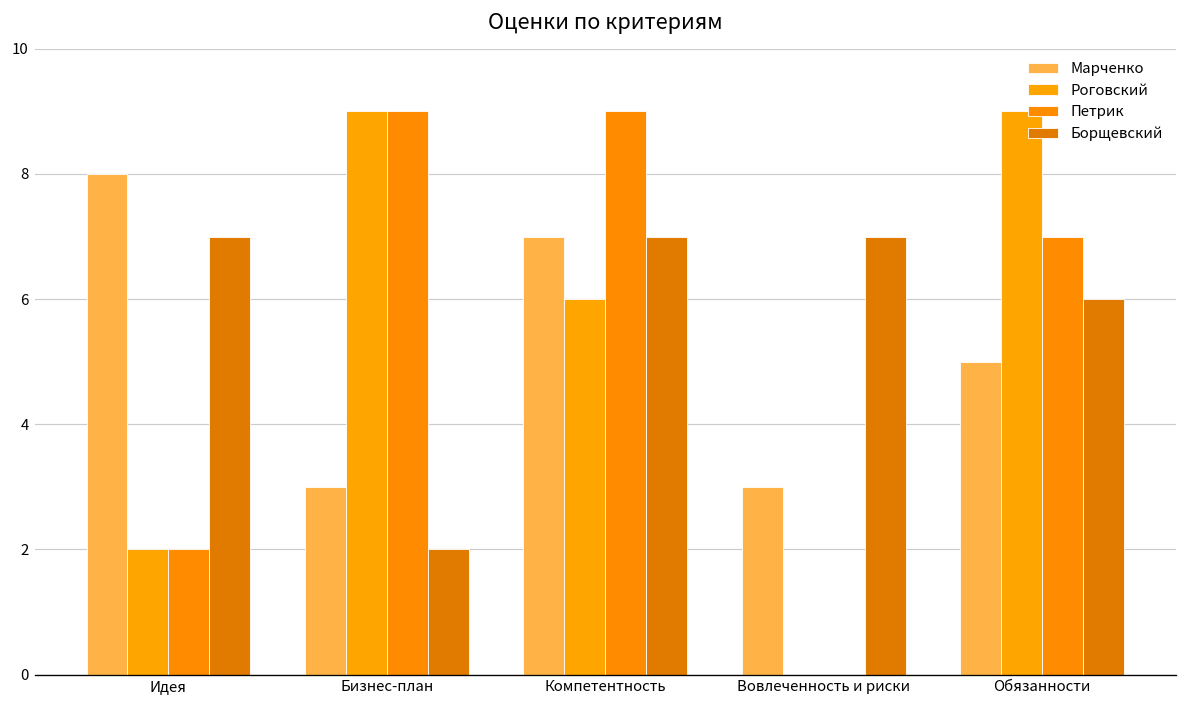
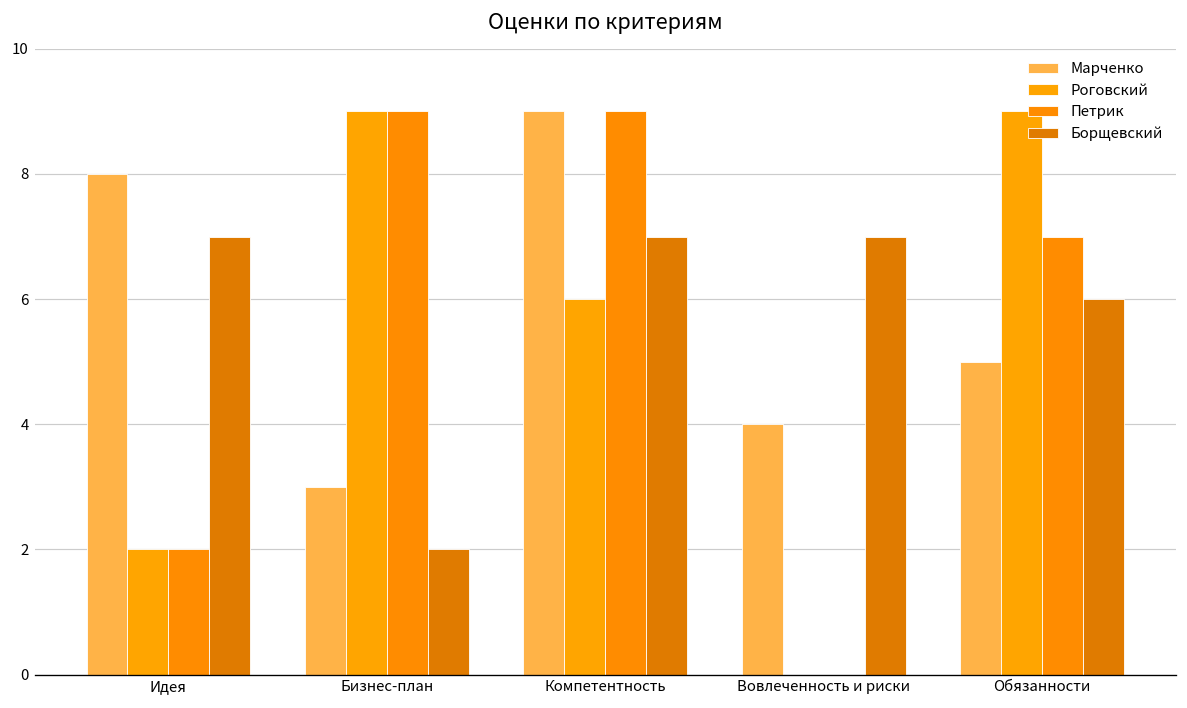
Марченко, Компетентность: 7 -> 9
Марченко, Вовлеченность и риски: 3 -> 4
